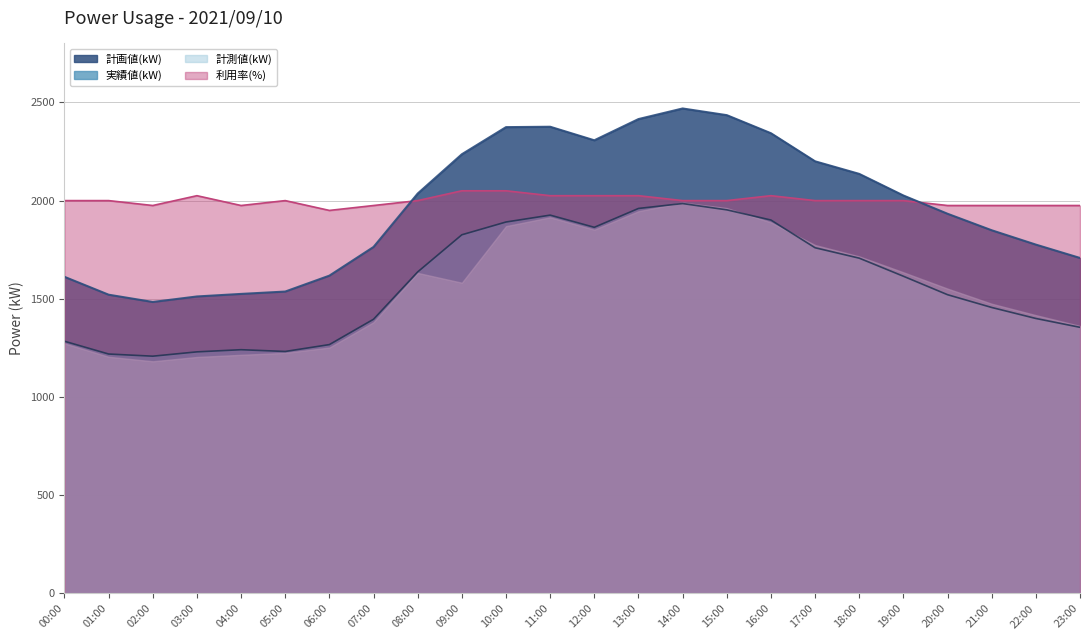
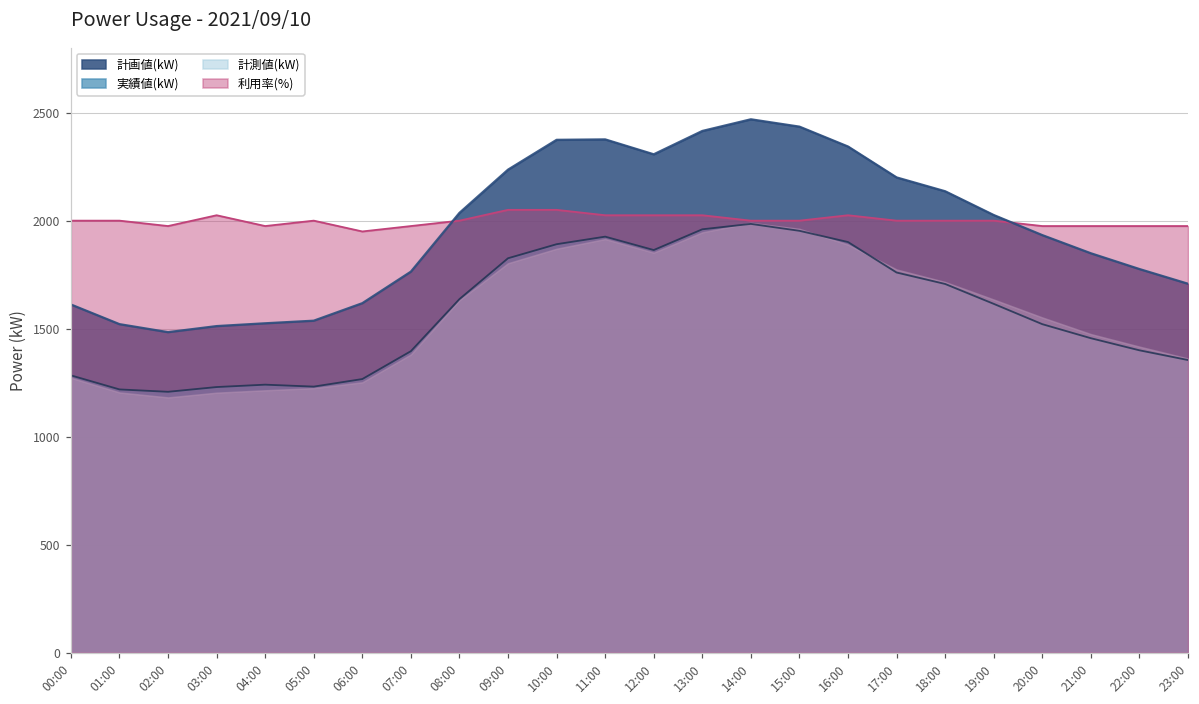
計測値(kW), 09:00: 1580 -> 1800
